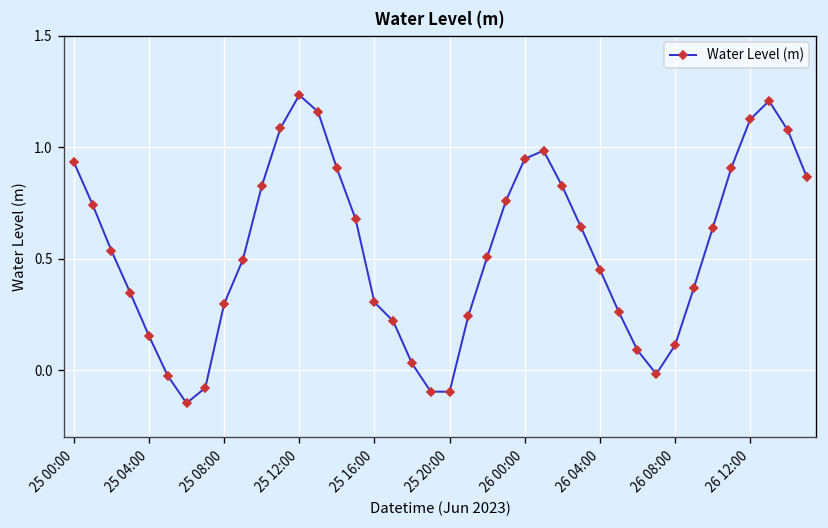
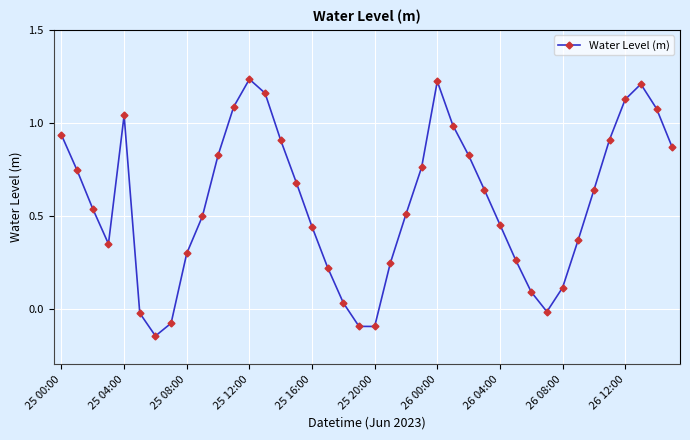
25 04:00: 0.15 -> 1.04
25 16:00: 0.31 -> 0.44
26 00:00: 0.95 -> 1.22
